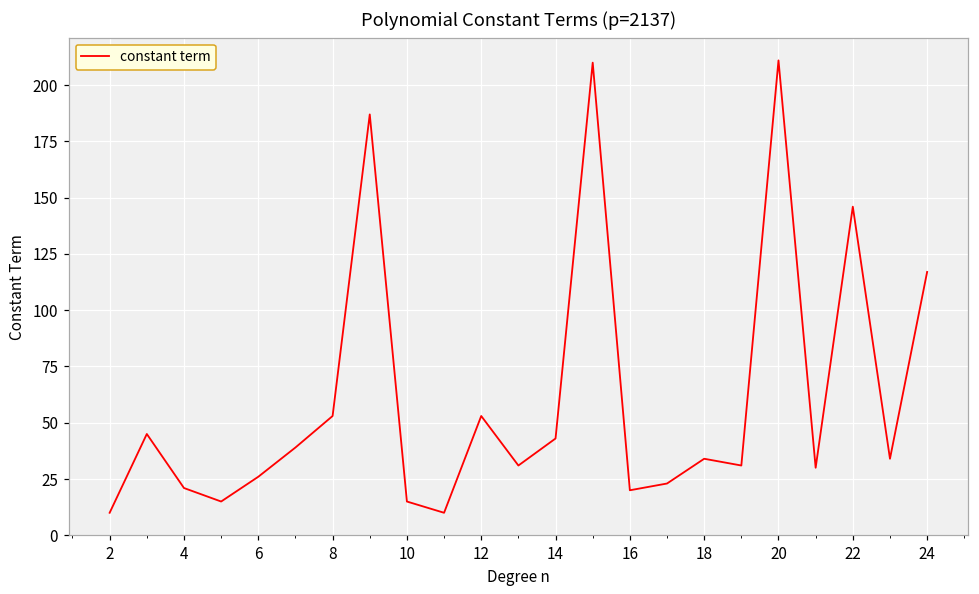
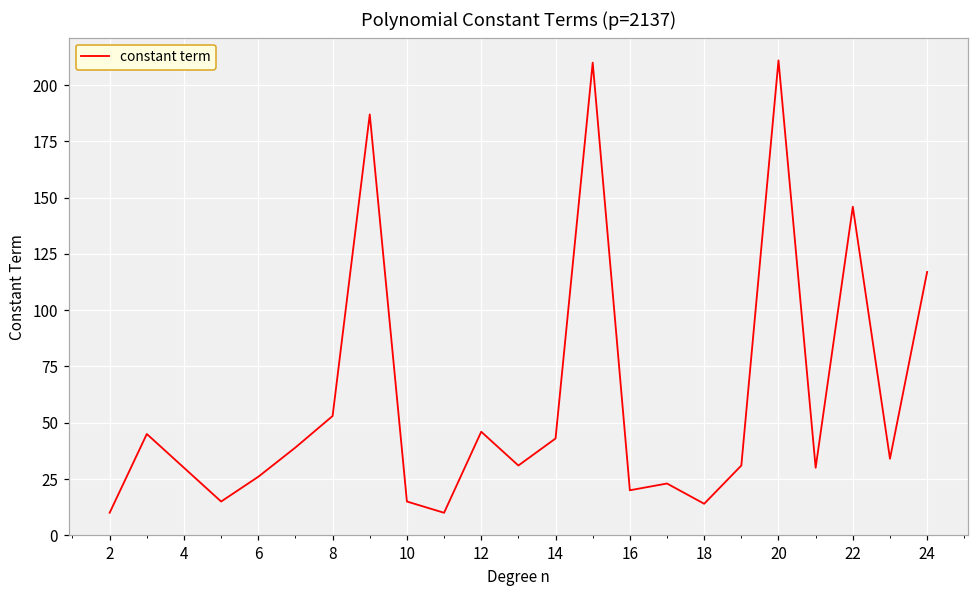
4: 21 -> 30
12: 53 -> 46
18: 34 -> 14
